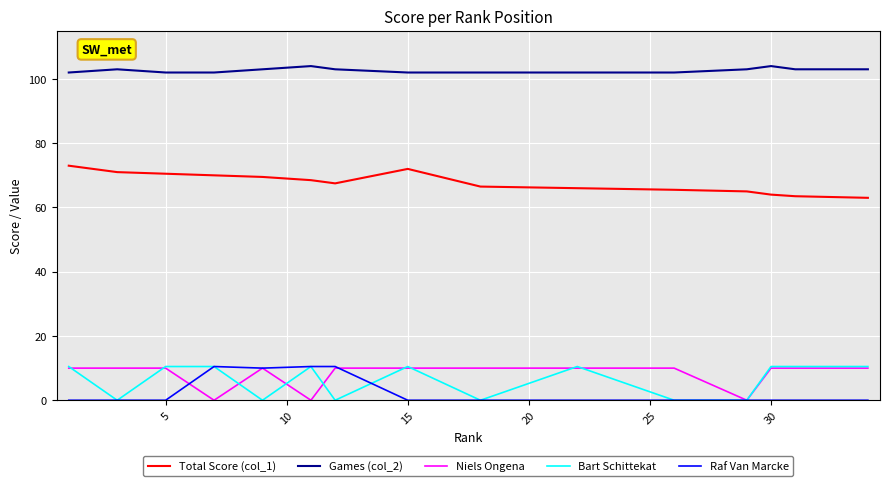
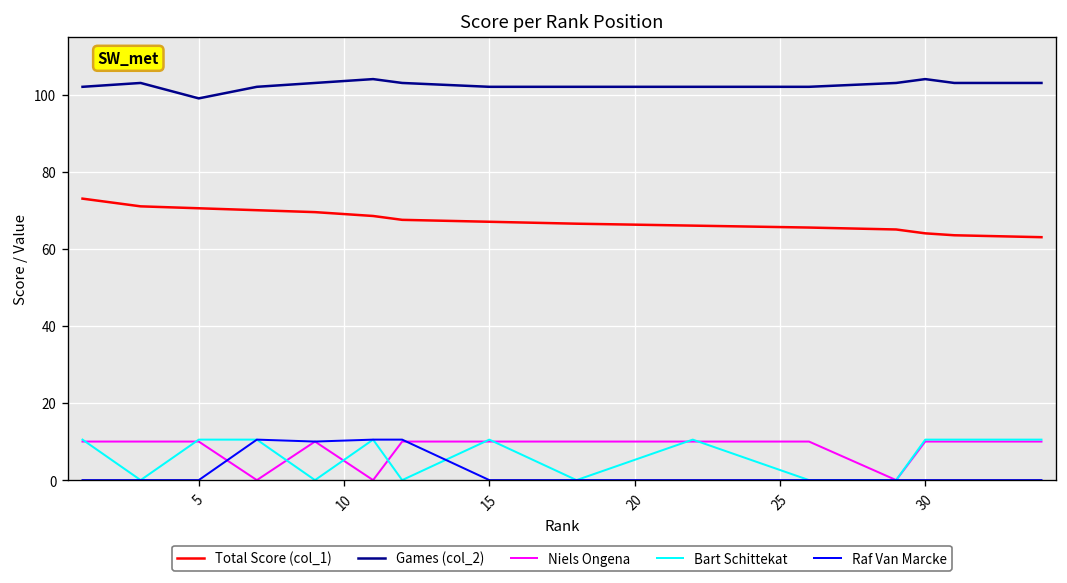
Games (col_2), 5: 102 -> 99
Total Score (col_1), 15: 72 -> 67
